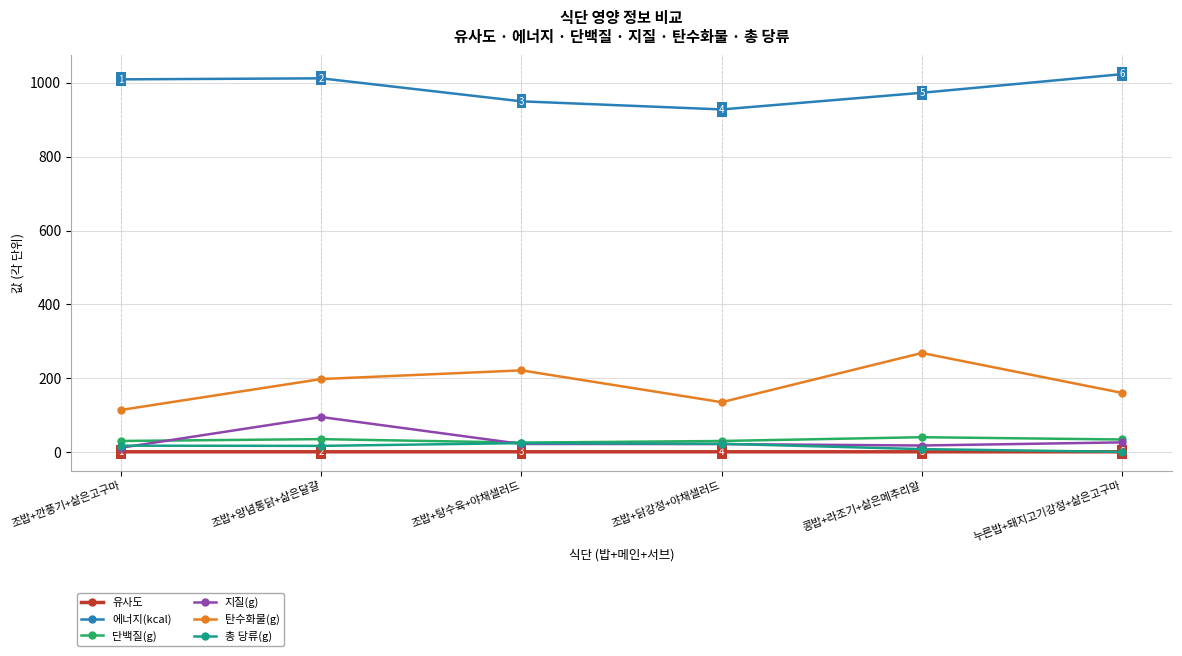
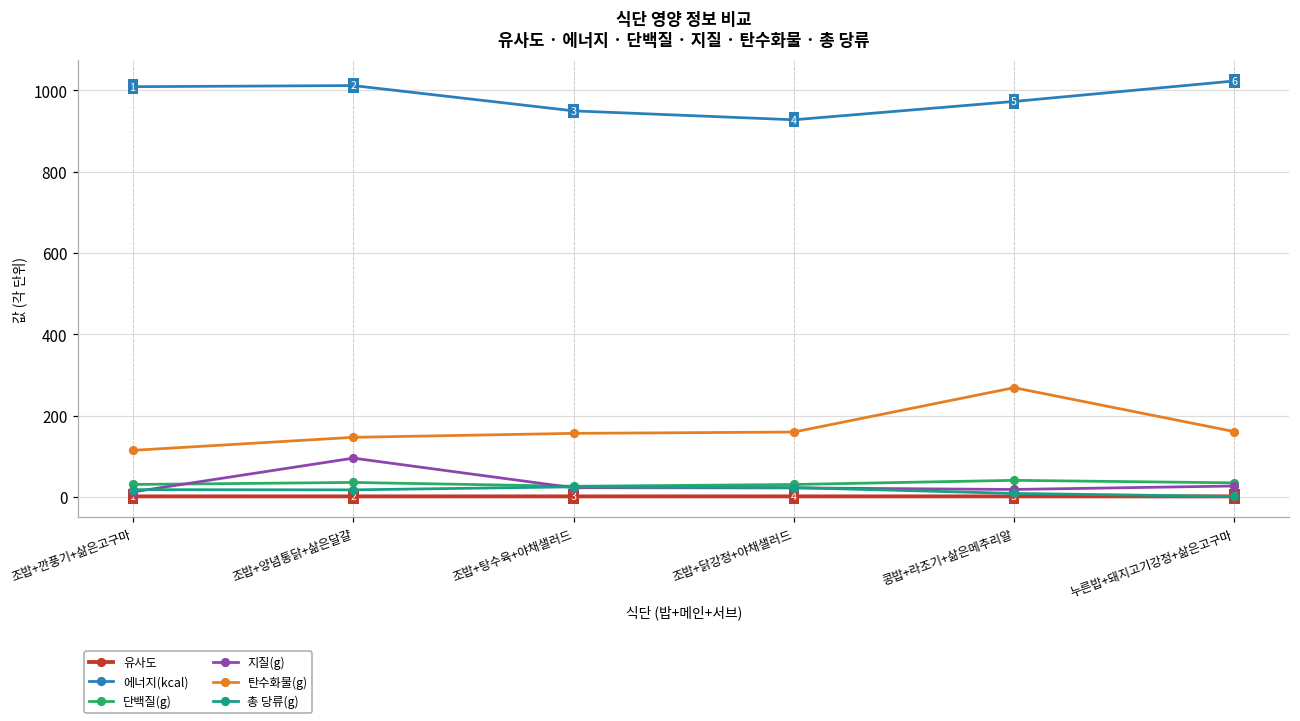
탄수화물(g), 조밥+양념통닭+삶은달걀: 200 -> 150
탄수화물(g), 조밥+탕수육+야채샐러드: 220 -> 160
탄수화물(g), 조밥+닭강정+야채샐러드: 140 -> 160
